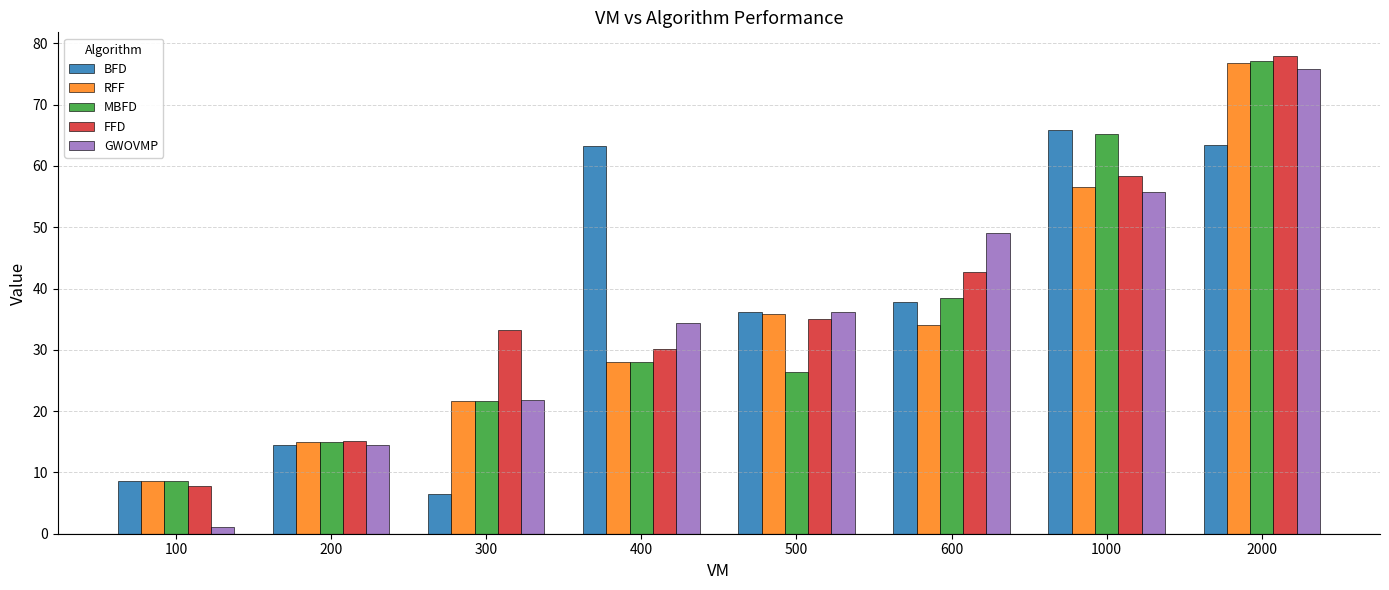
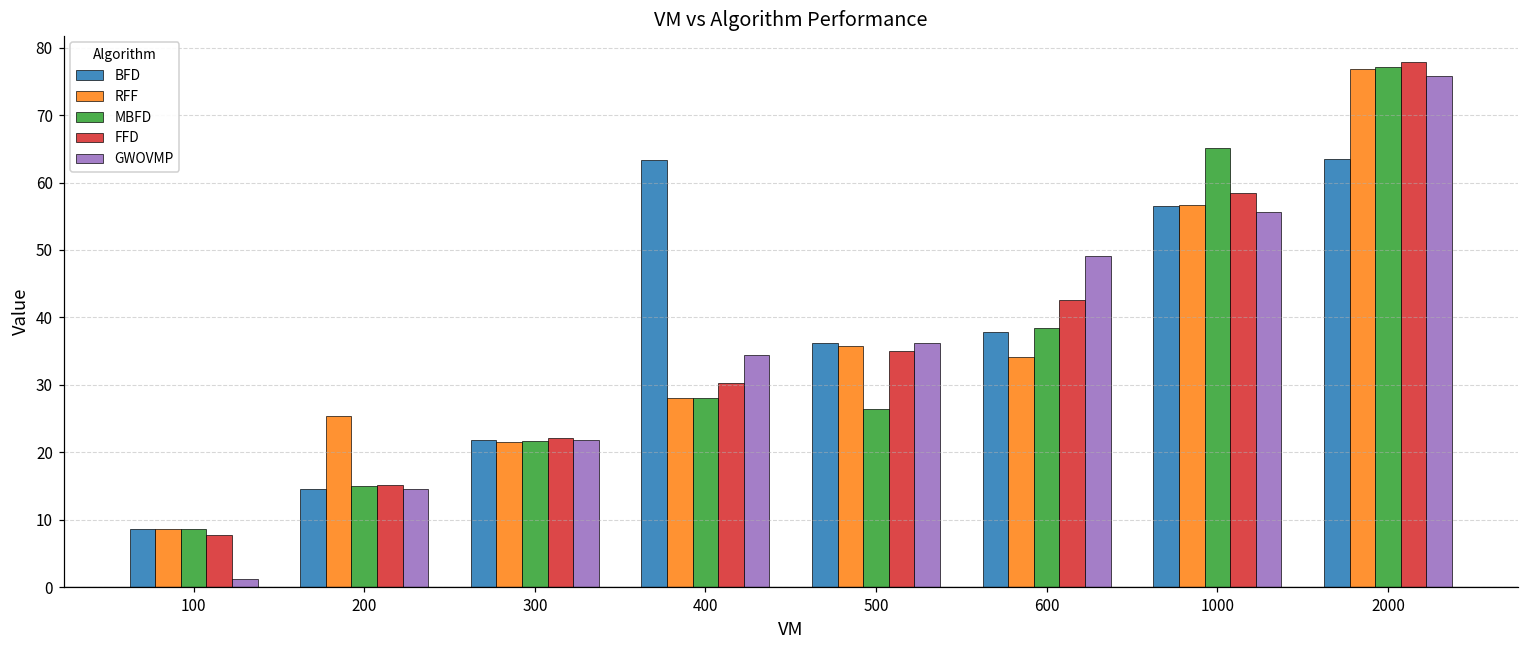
RFF, 200: 15 -> 25
BFD, 300: 6 -> 22
FFD, 300: 33 -> 22
BFD, 1000: 66 -> 57
